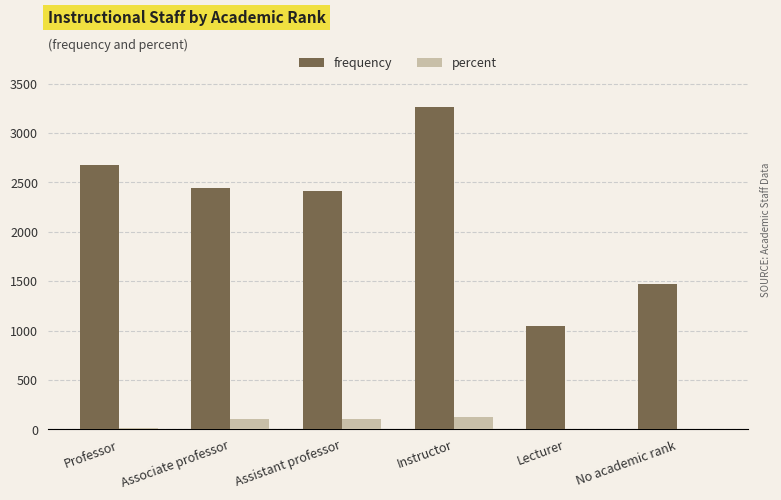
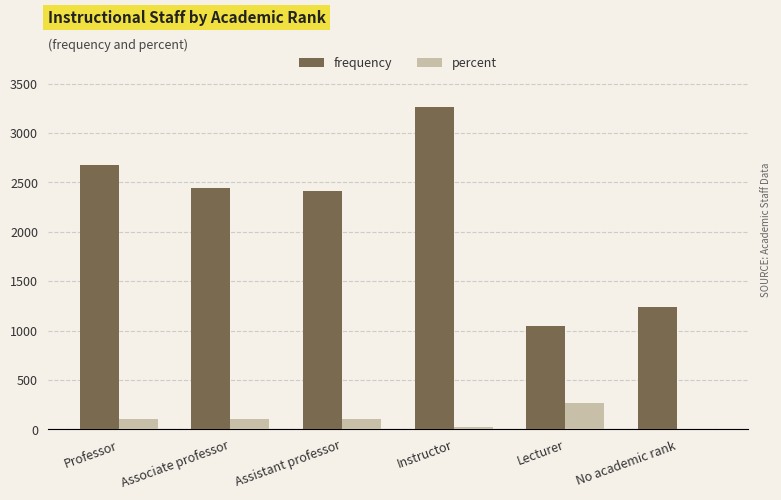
percent, Professor: 0 -> 100
percent, Instructor: 100 -> 0
percent, Lecturer: 0 -> 300
frequency, No academic rank: 1500 -> 1200
